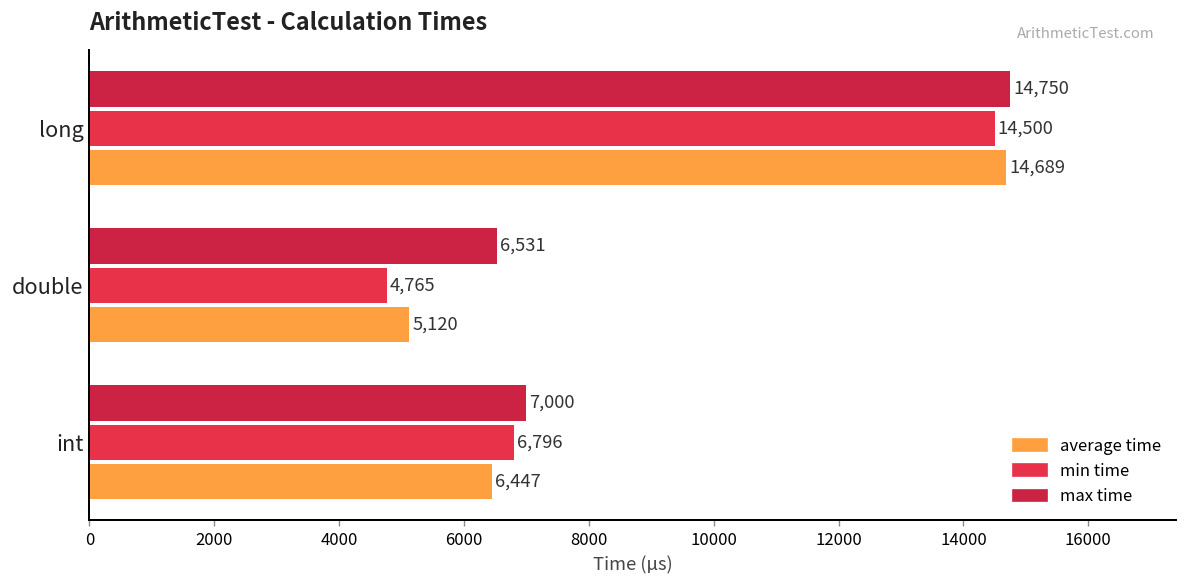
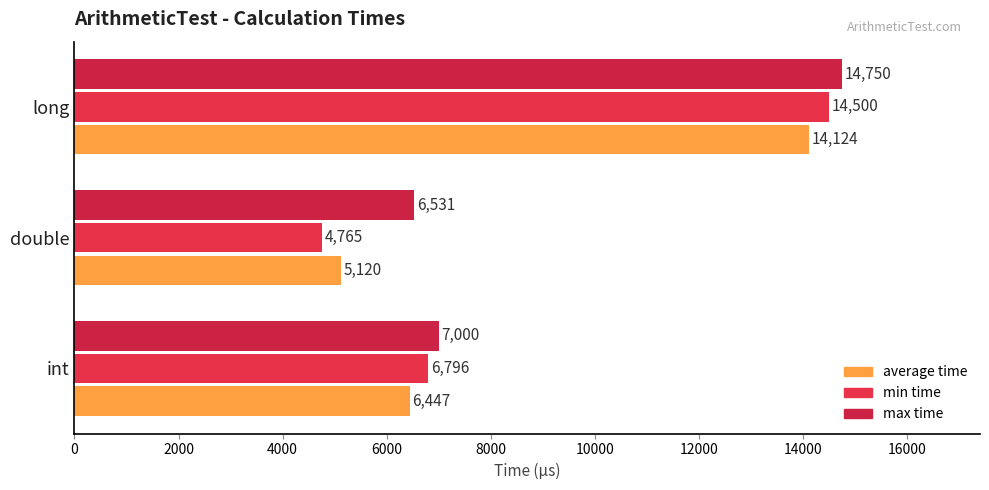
average time, long: 14,689 -> 14,124
